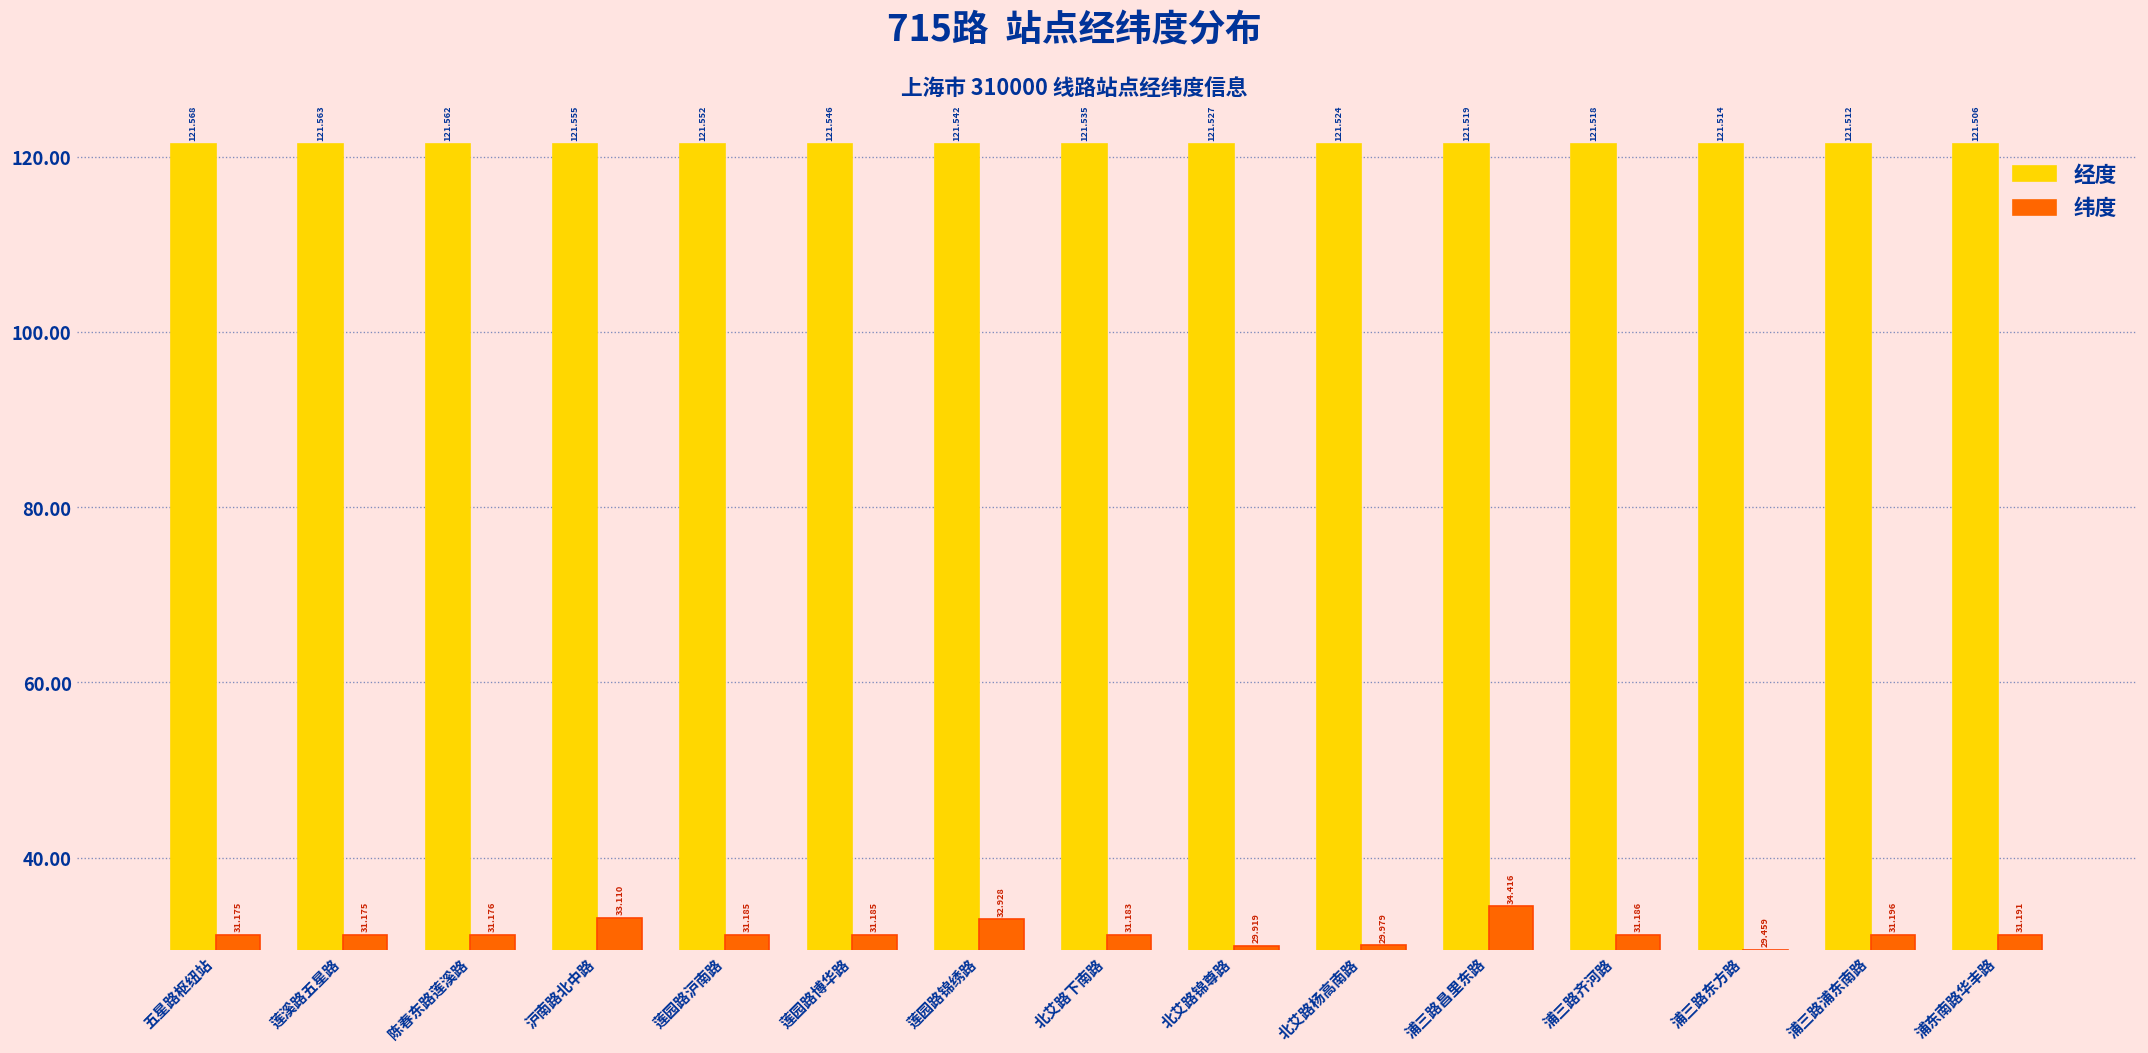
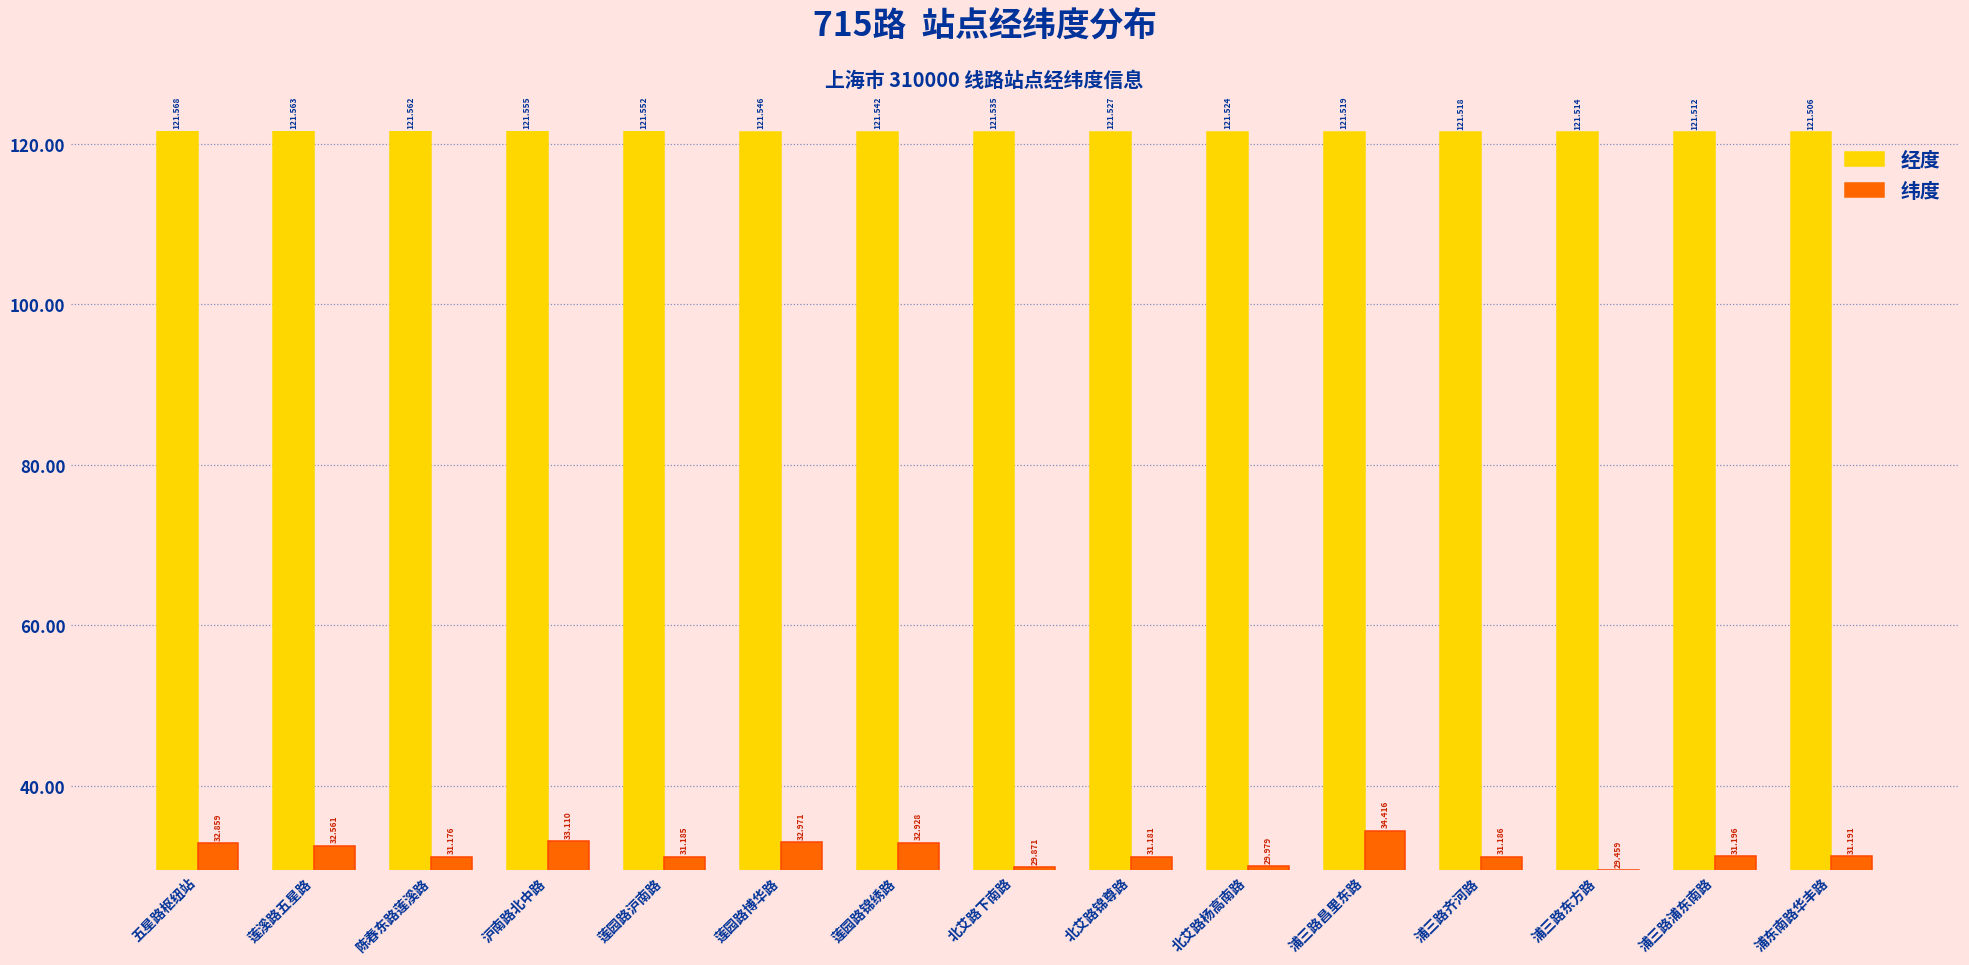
纬度, 五星路枢纽站: 31.175 -> 32.859
纬度, 莲溪路五星路: 31.175 -> 32.561
纬度, 莲园路博华路: 31.185 -> 32.971
纬度, 北艾路下南路: 31.183 -> 29.871
纬度, 北艾路锦尊路: 29.919 -> 31.181
